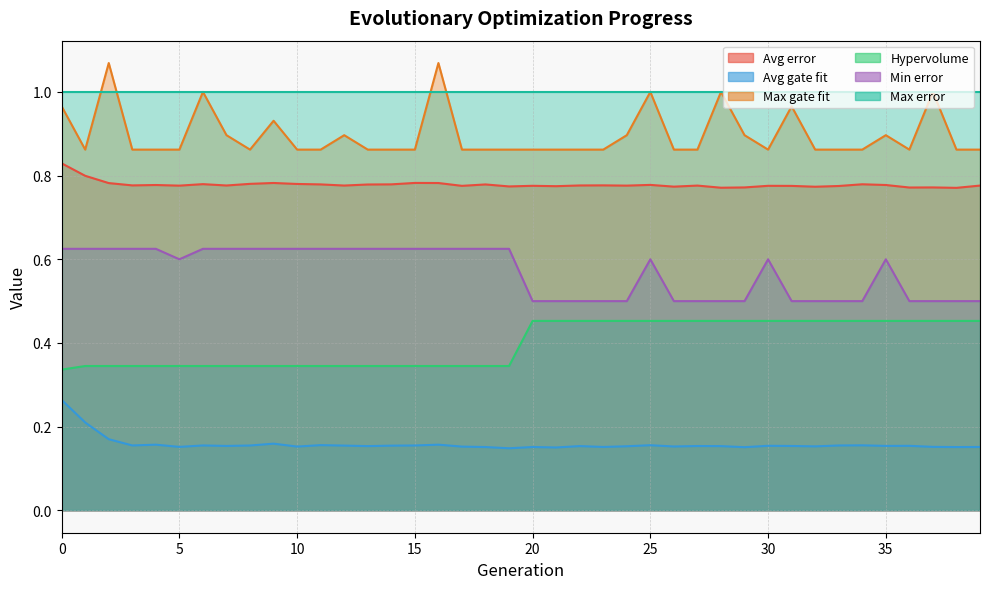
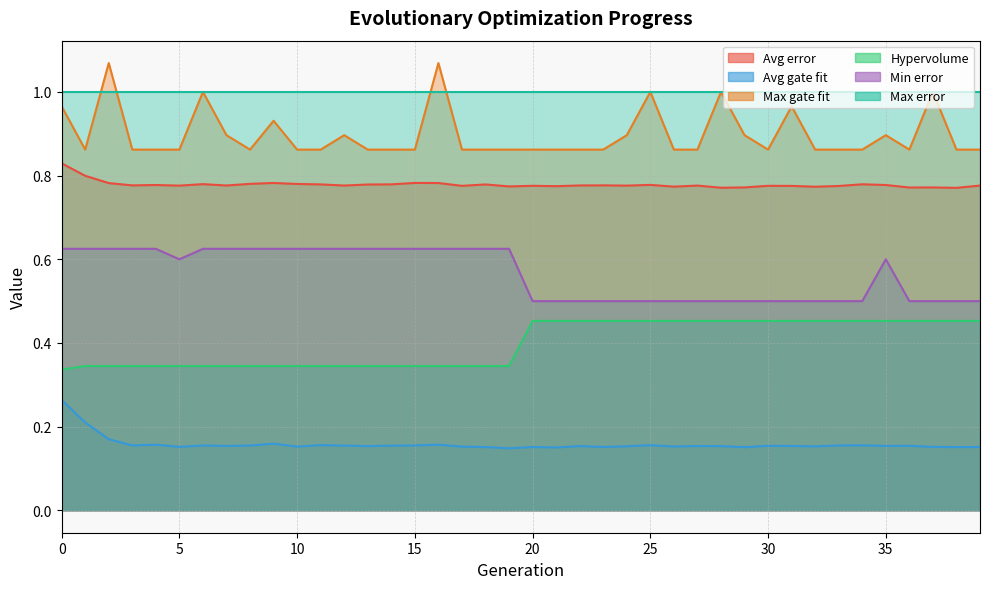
Min error, 25: 0.6 -> 0.5
Min error, 30: 0.6 -> 0.5
